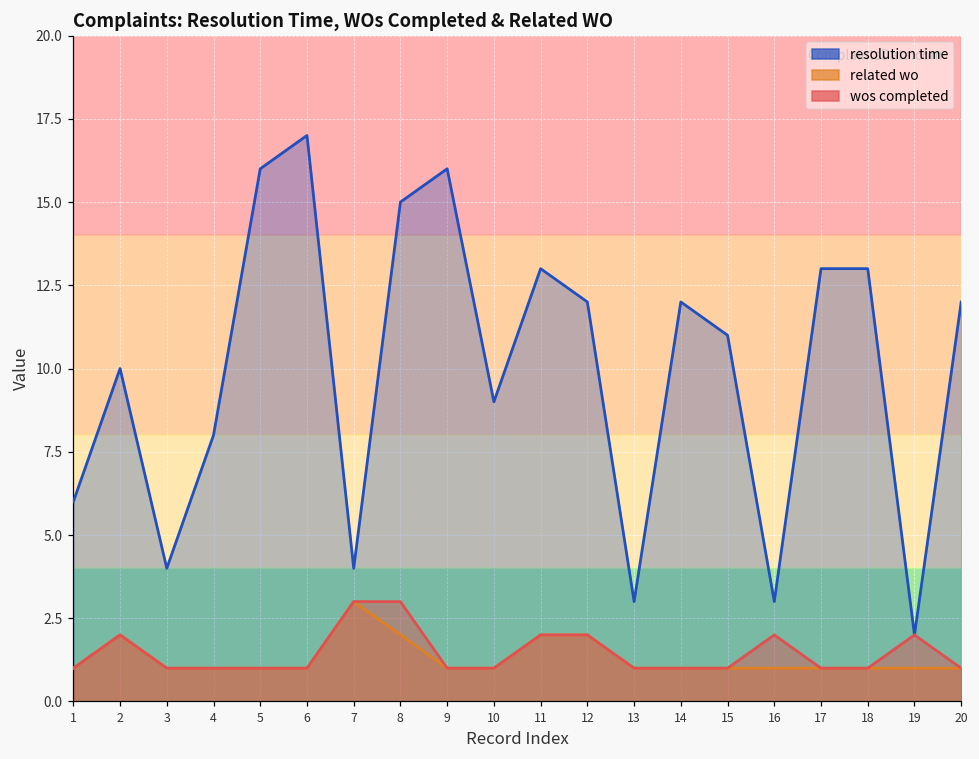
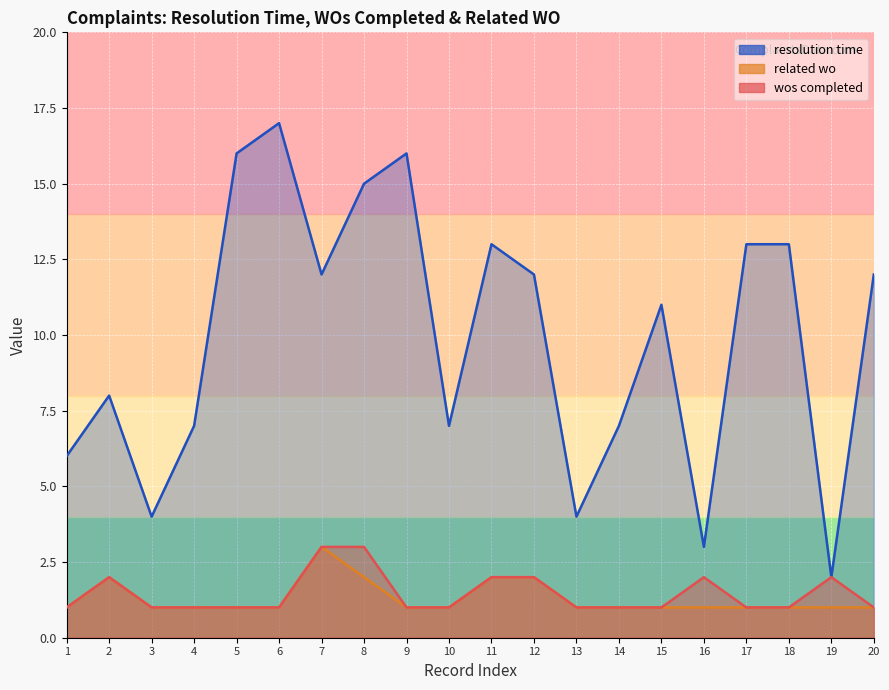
resolution time, 2: 10 -> 8
resolution time, 4: 8 -> 7
resolution time, 7: 4 -> 12
resolution time, 10: 9 -> 7
resolution time, 13: 3 -> 4
resolution time, 14: 12 -> 7
